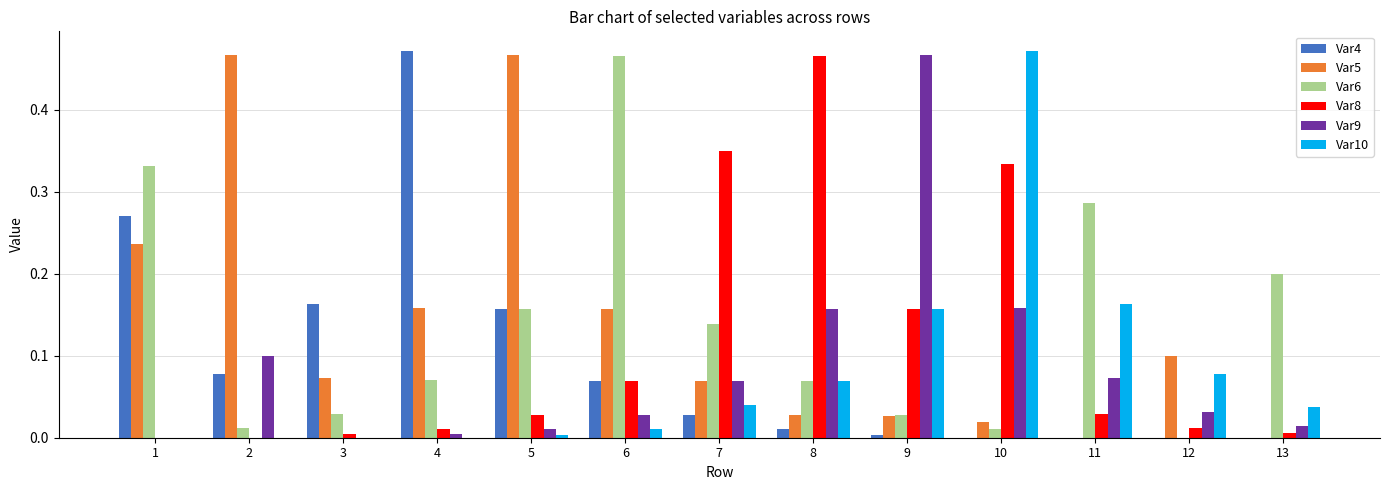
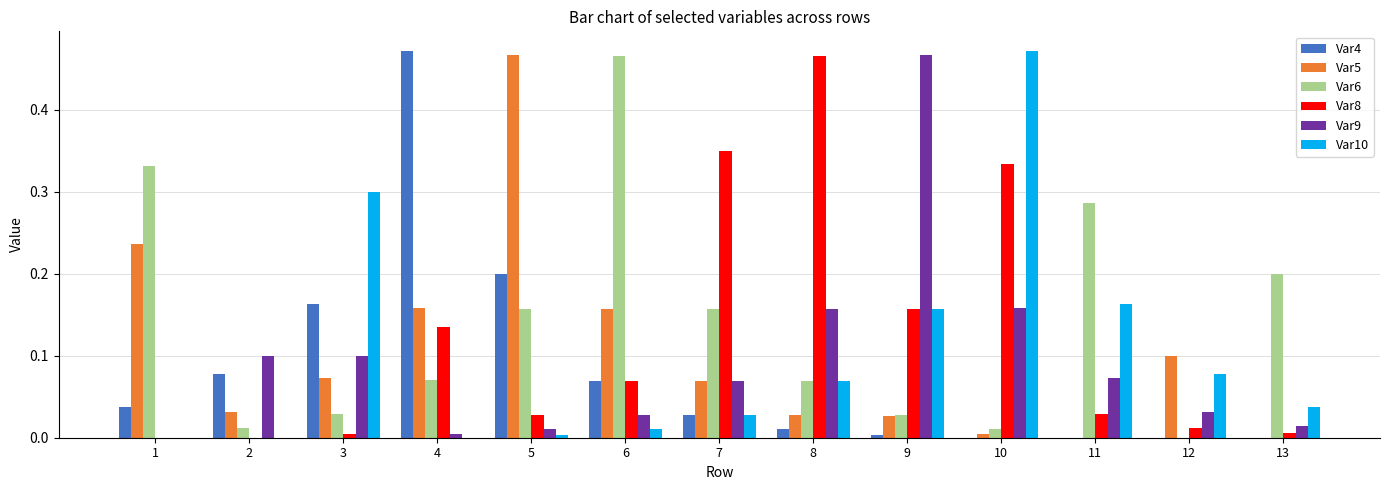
Var4, 1: 0.27 -> 0.04
Var5, 2: 0.47 -> 0.03
Var9, 3: 0.0 -> 0.1
Var10, 3: 0.0 -> 0.3
Var8, 4: 0.01 -> 0.13
Var4, 5: 0.16 -> 0.20
Var6, 7: 0.14 -> 0.16
Var10, 7: 0.04 -> 0.03
Var5, 10: 0.02 -> 0.00
